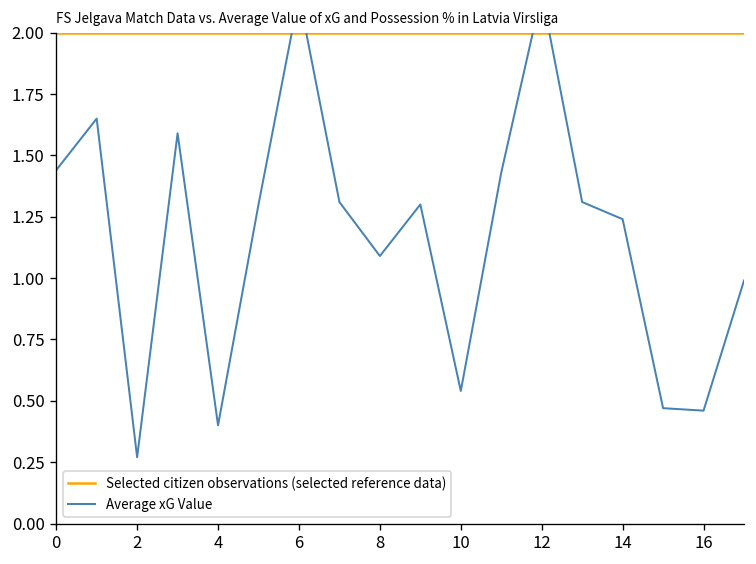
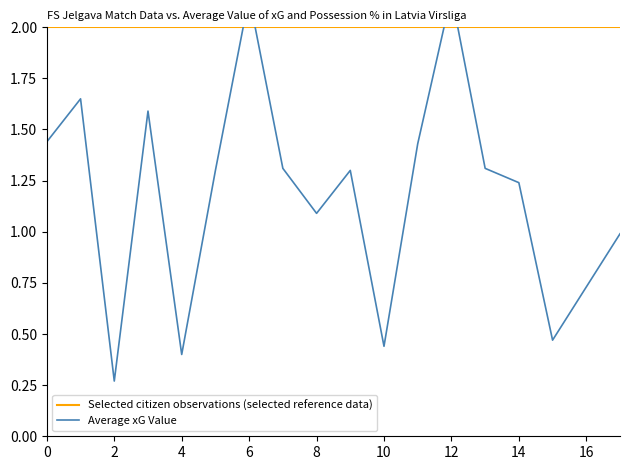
10: 0.54 -> 0.44
16: 0.46 -> 0.73
